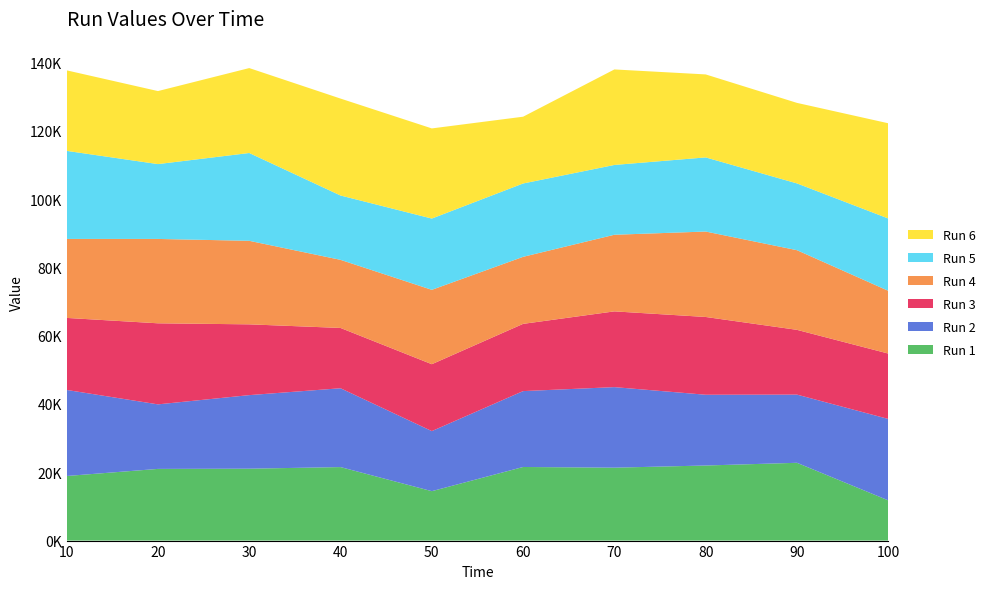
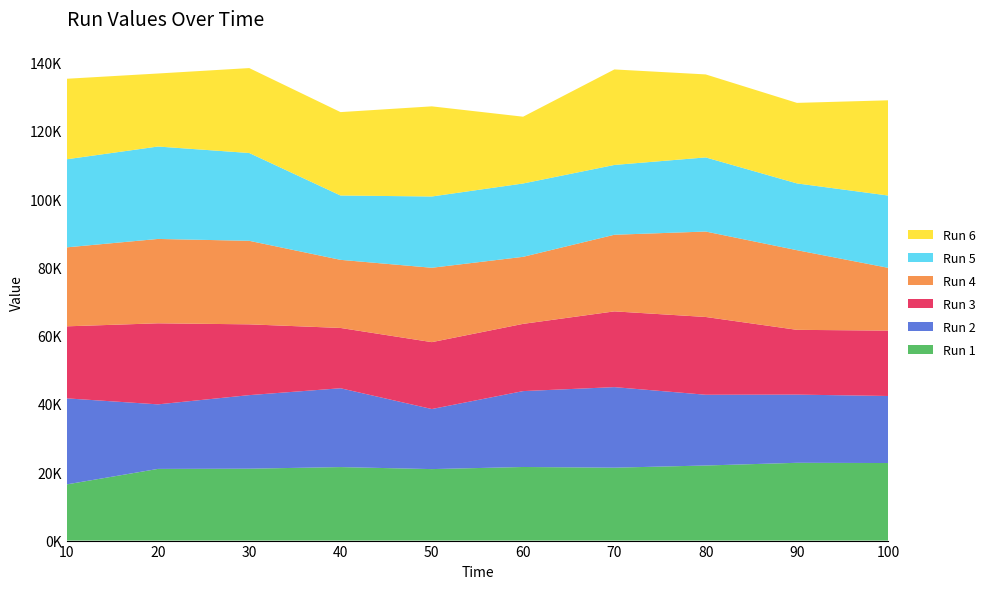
Run 1, 10: 19000 -> 16000
Run 5, 20: 22000 -> 27000
Run 6, 40: 28000 -> 24000
Run 1, 50: 14000 -> 21000
Run 1, 100: 12000 -> 23000
Run 2, 100: 24000 -> 20000
